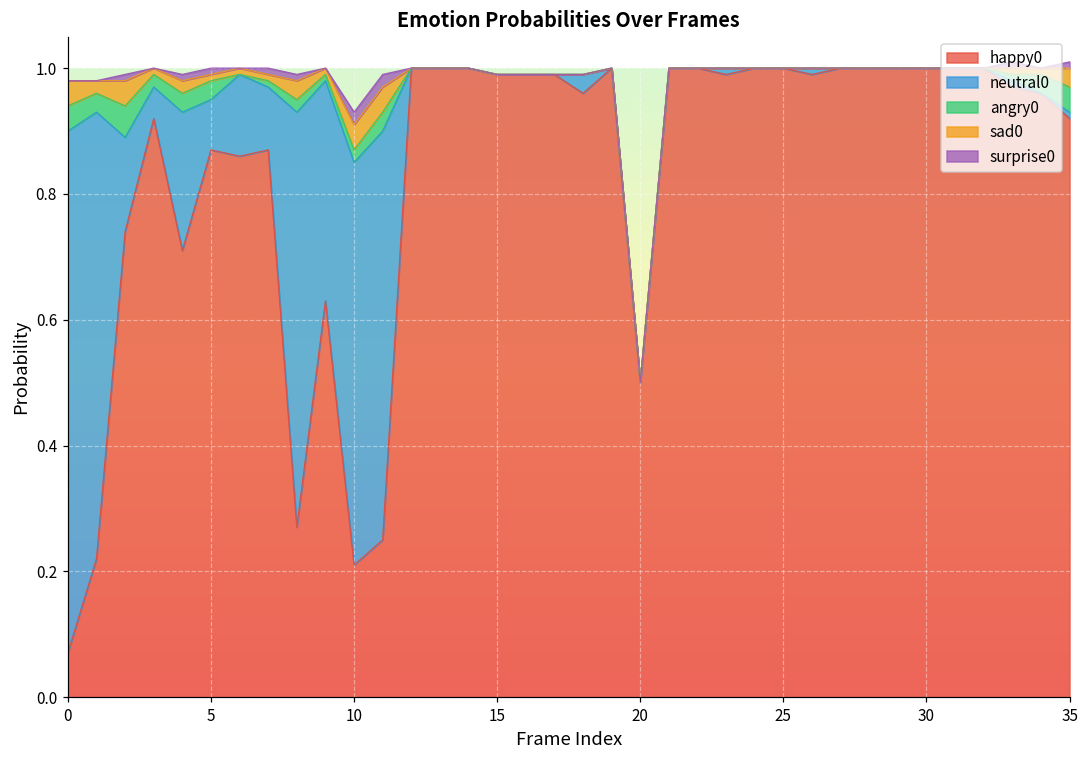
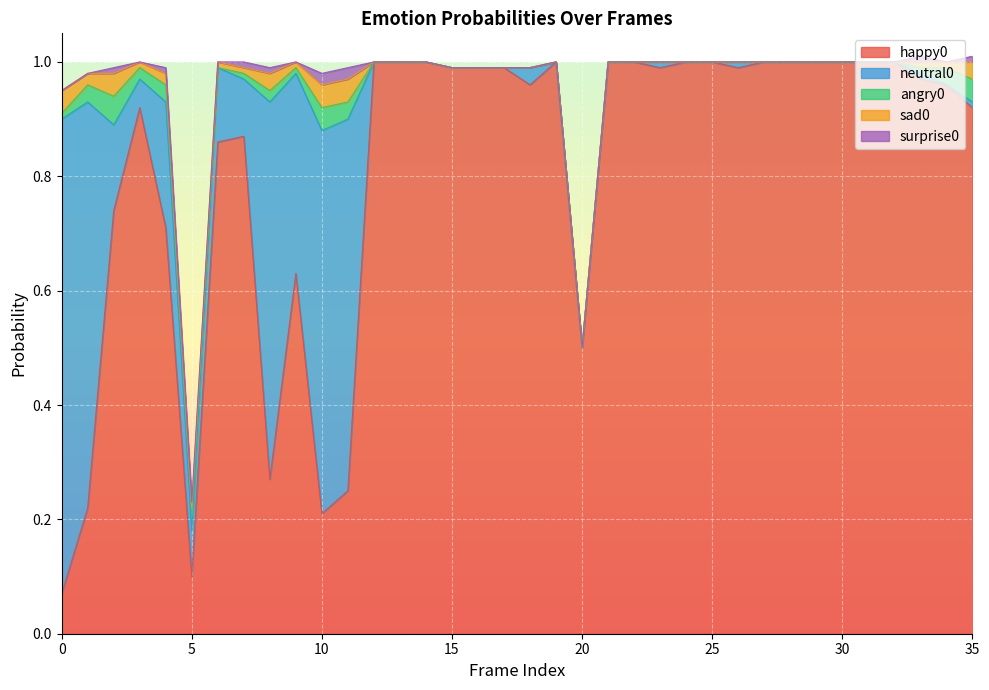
angry0, 0: 0.04 -> 0.01
happy0, 5: 0.87 -> 0.10
neutral0, 10: 0.64 -> 0.67
angry0, 10: 0.02 -> 0.04
